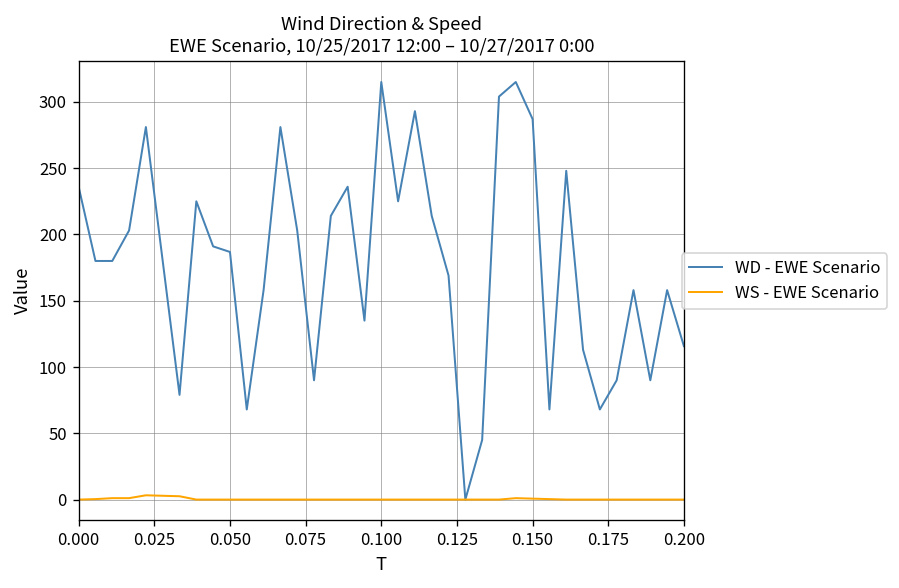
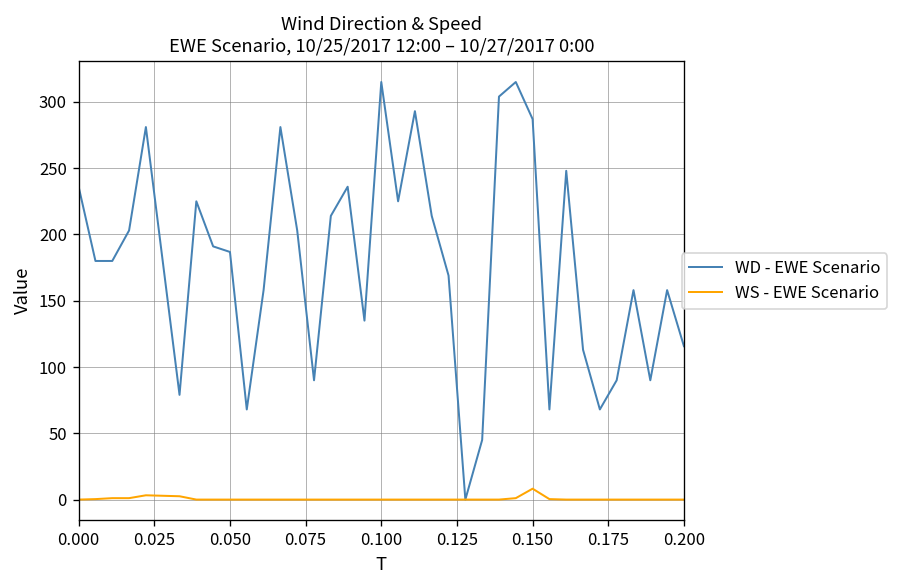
WS - EWE Scenario, 0.150: 1 -> 8
